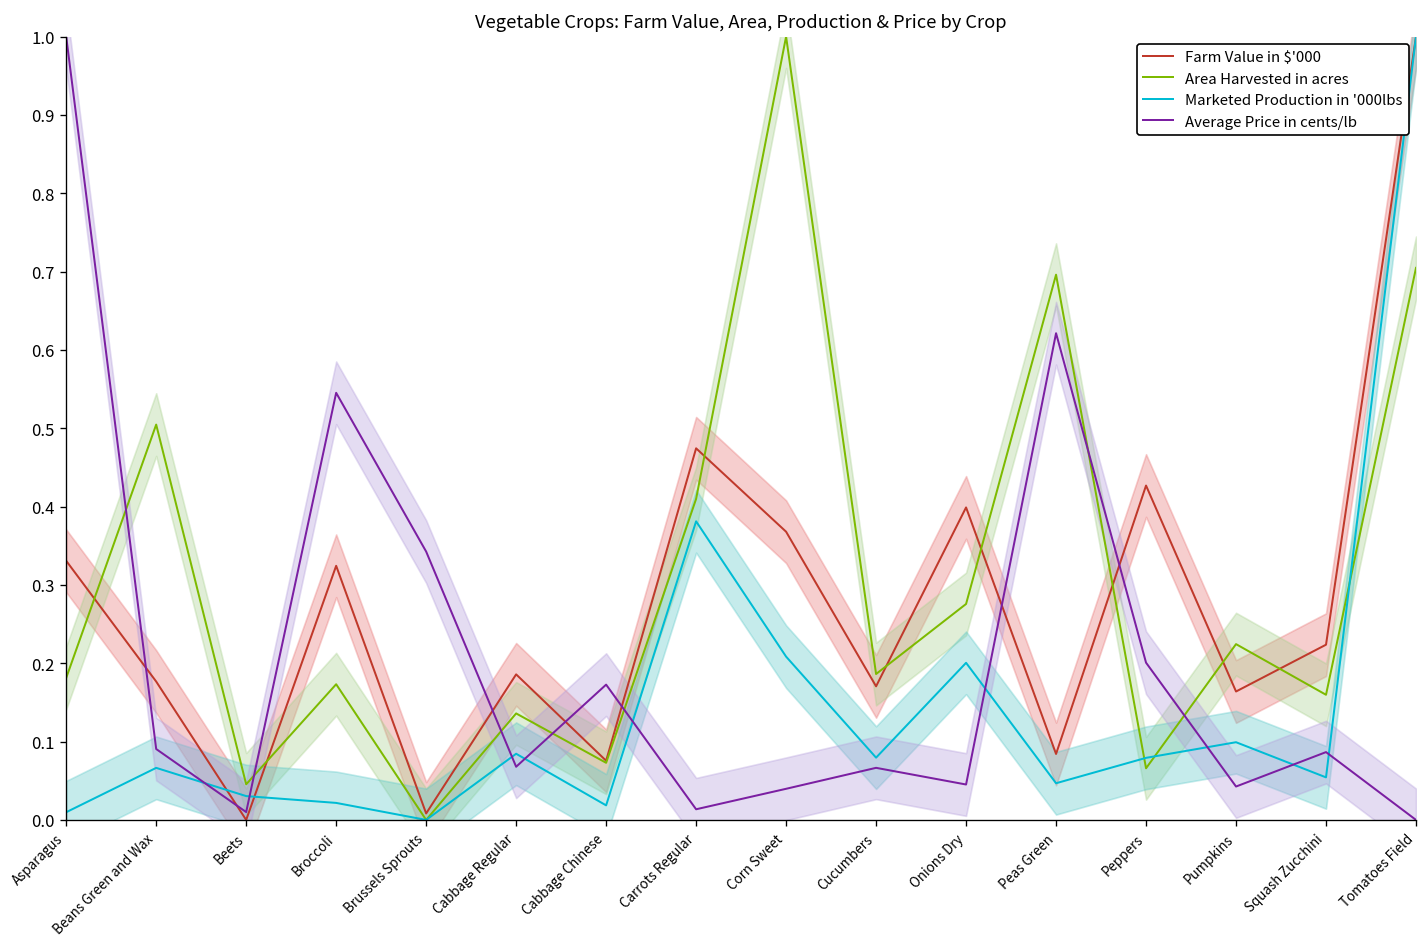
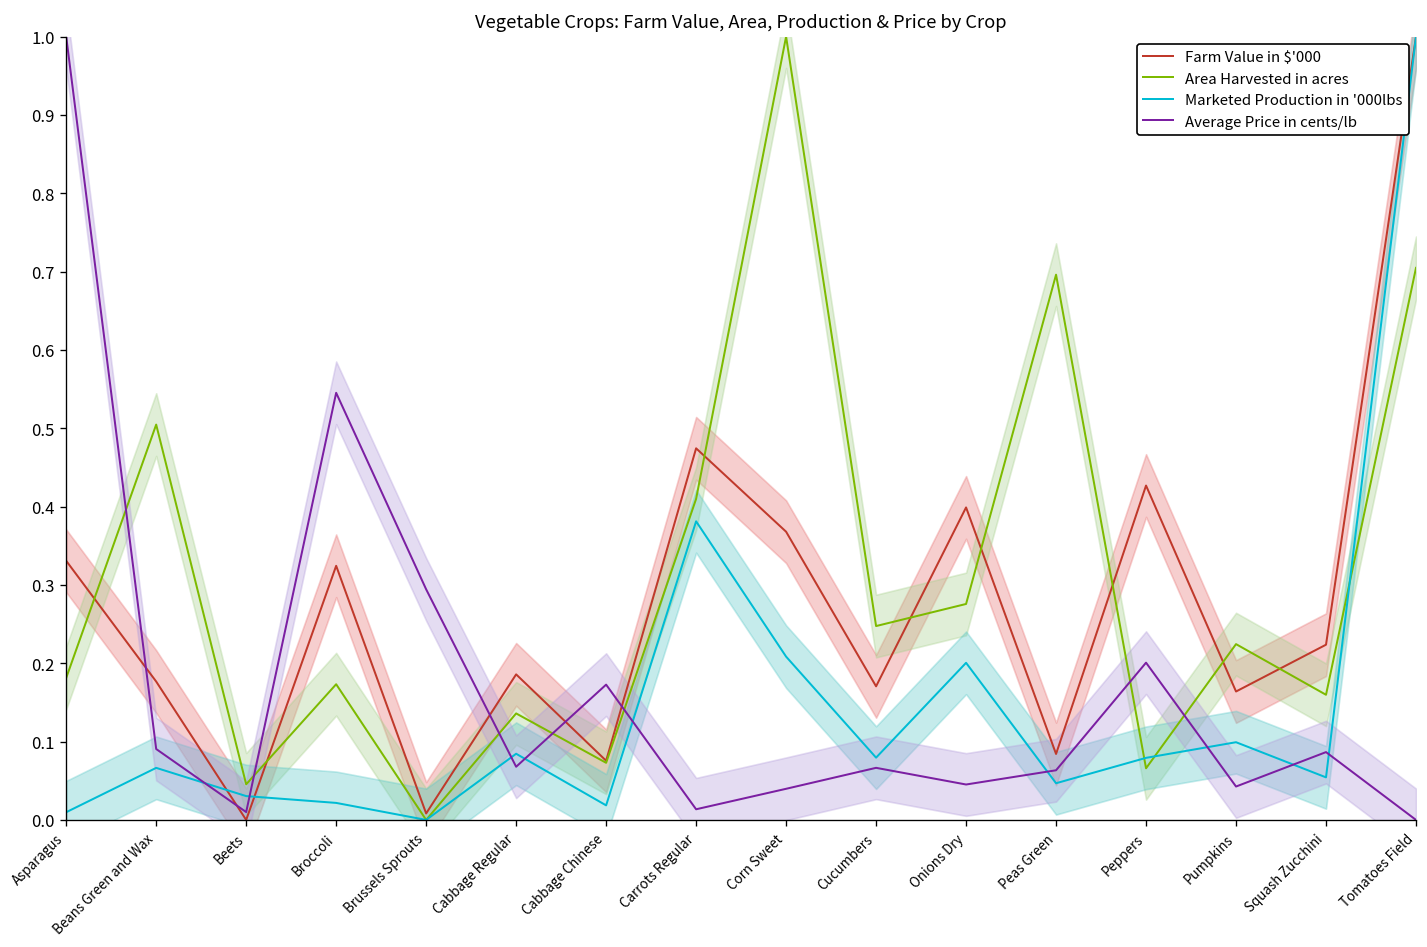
Average Price in cents/lb, Brussels Sprouts: 0.34 -> 0.29
Area Harvested in acres, Cucumbers: 0.19 -> 0.25
Average Price in cents/lb, Peas Green: 0.62 -> 0.06
